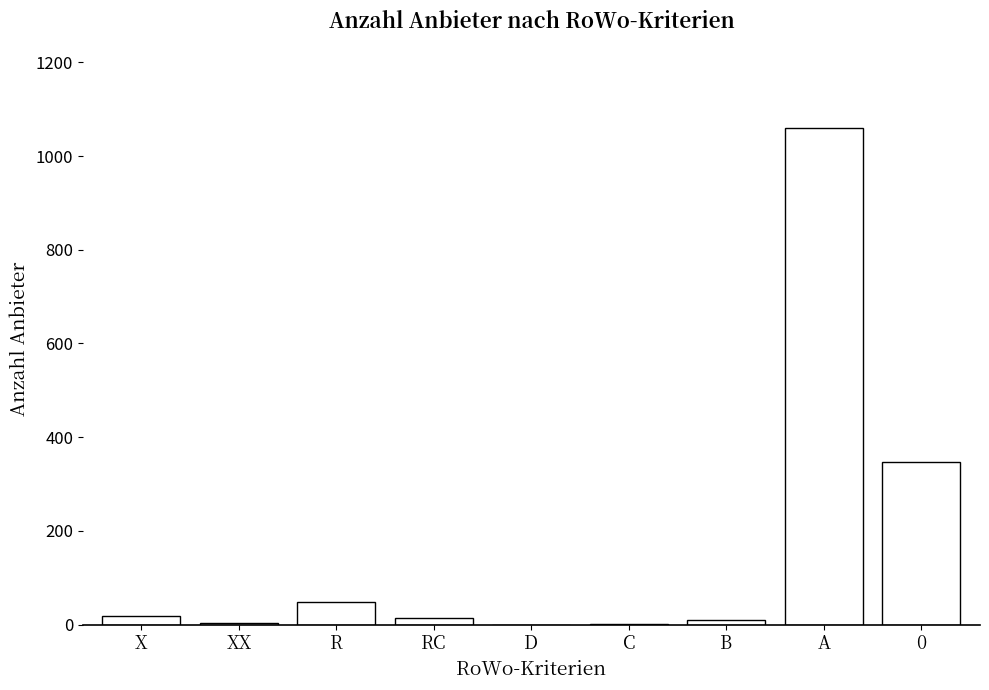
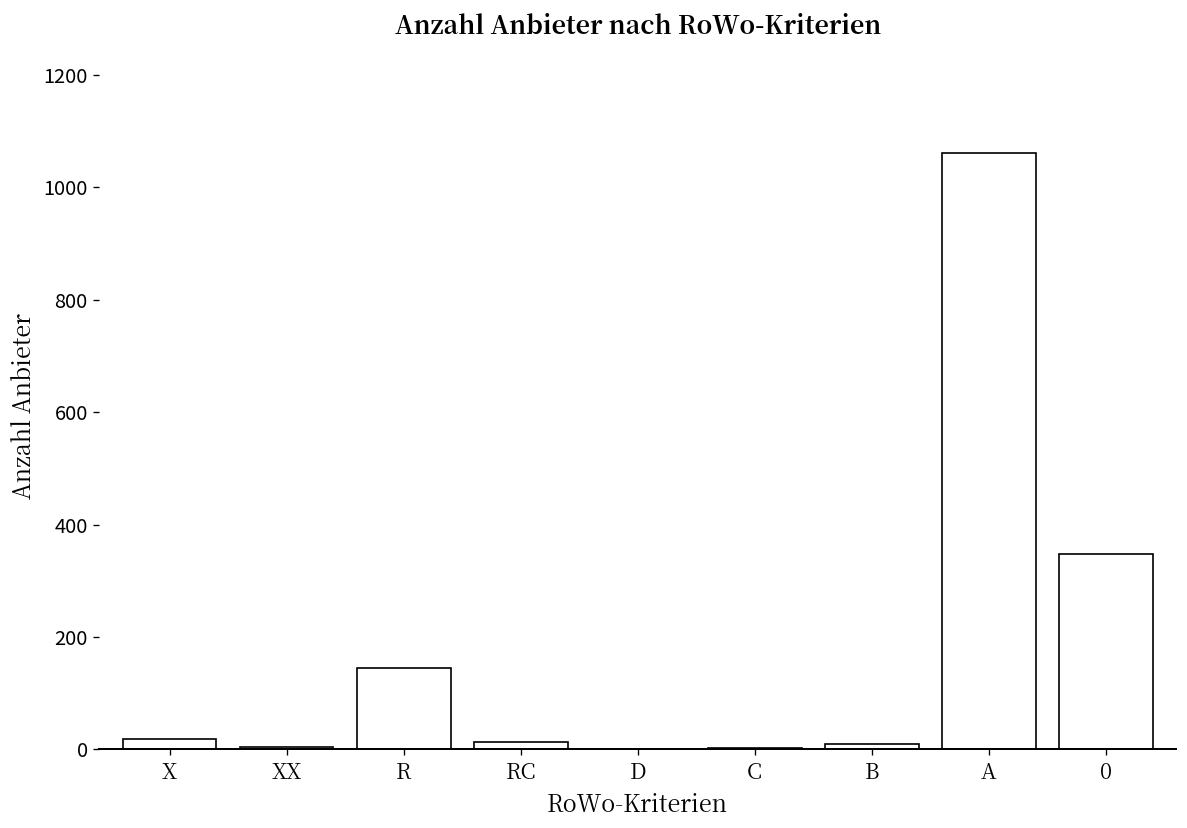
R: 50 -> 140
